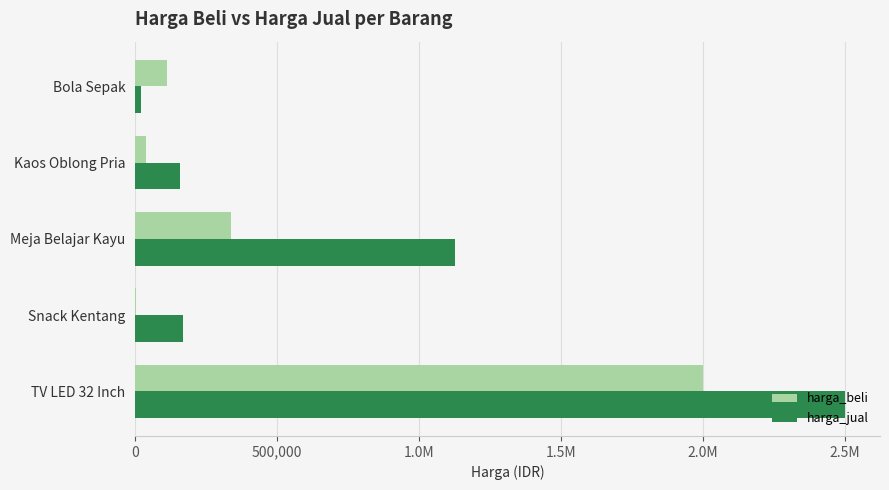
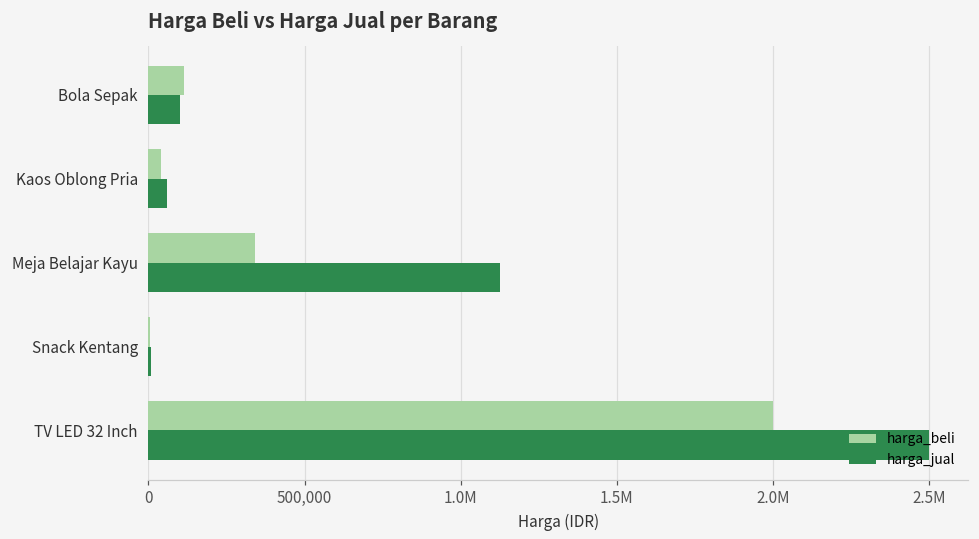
harga_jual, Bola Sepak: 20,000 -> 100,000
harga_jual, Kaos Oblong Pria: 160,000 -> 60,000
harga_jual, Snack Kentang: 170,000 -> 10,000
